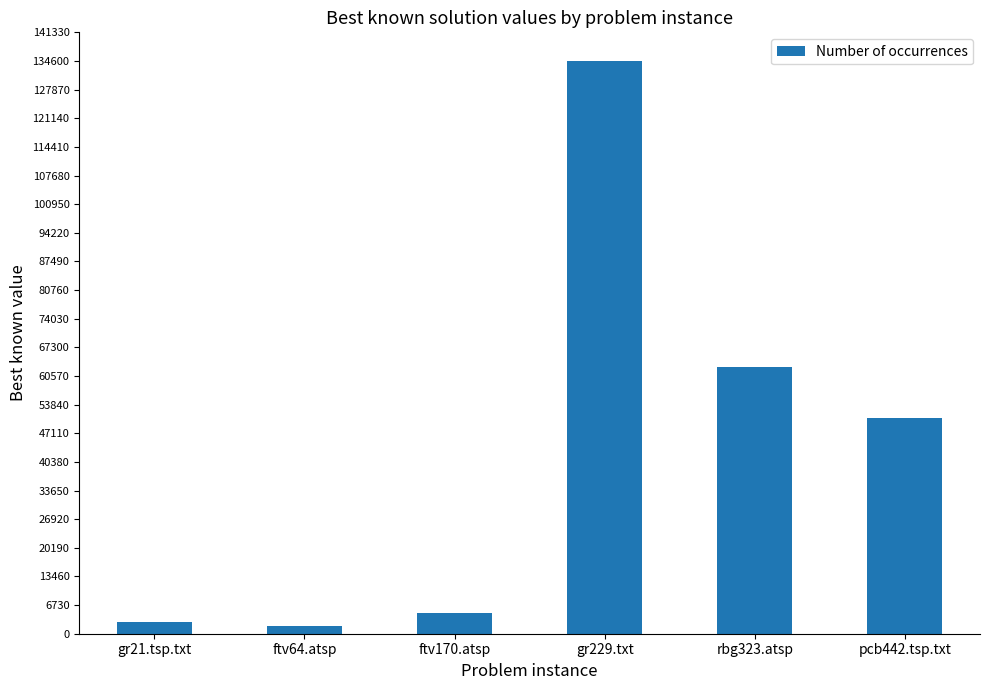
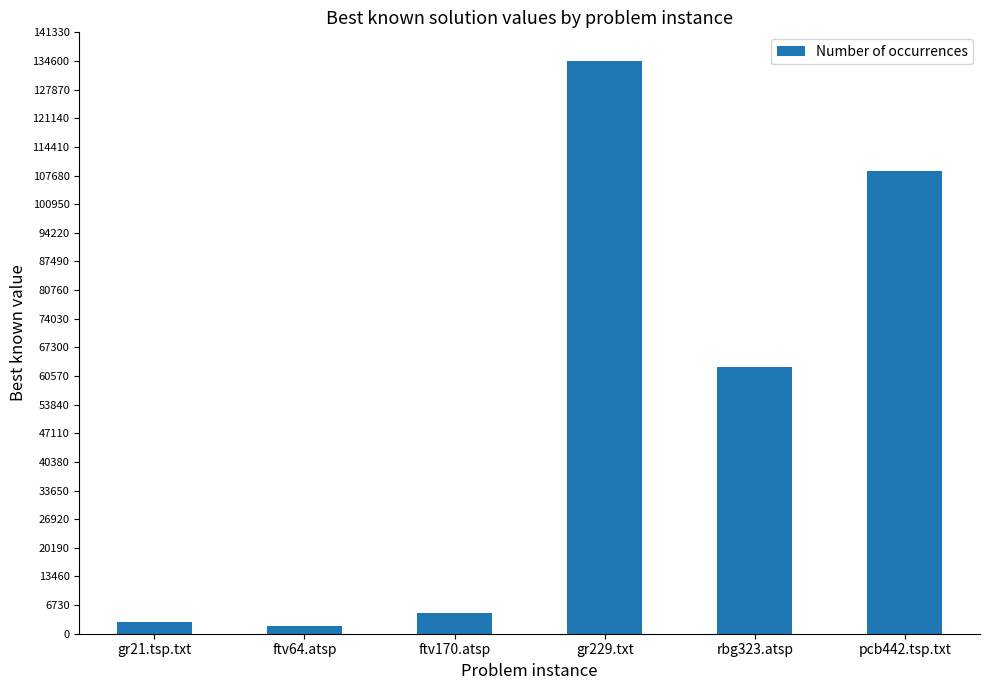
pcb442.tsp.txt: 51000 -> 109000
